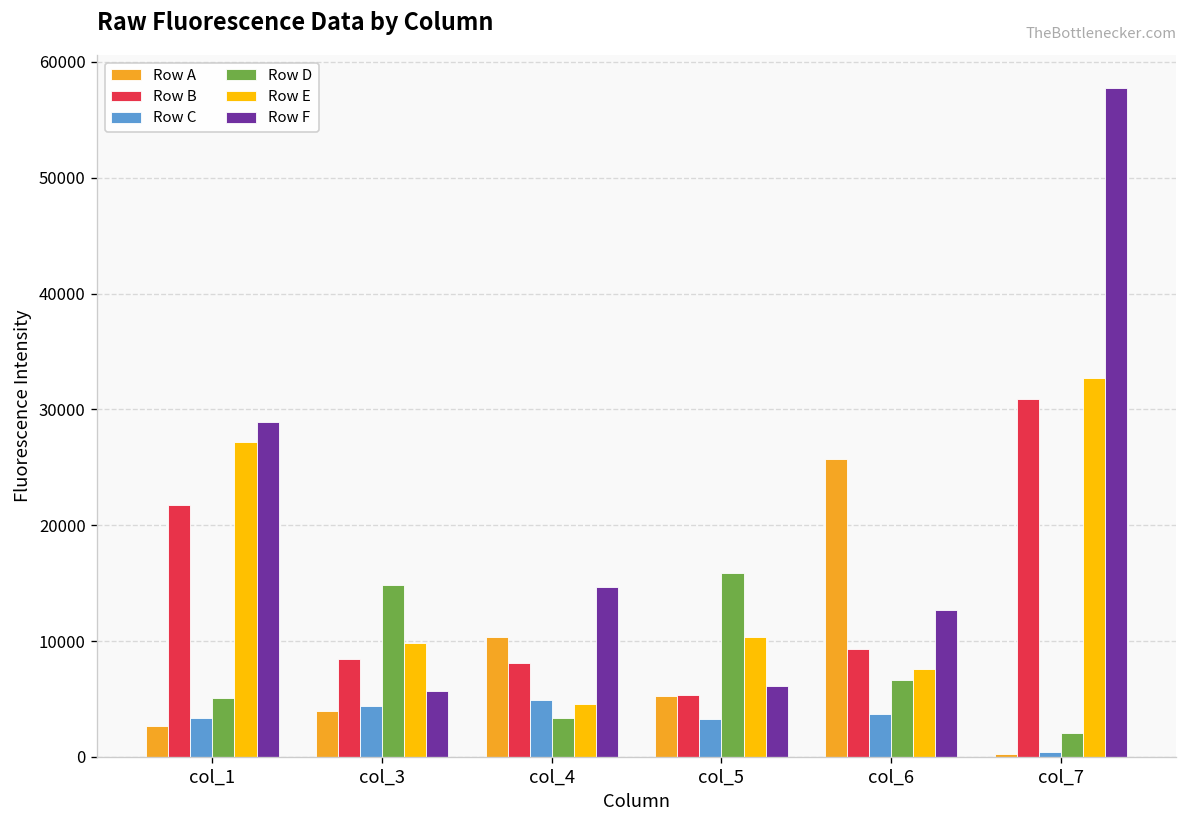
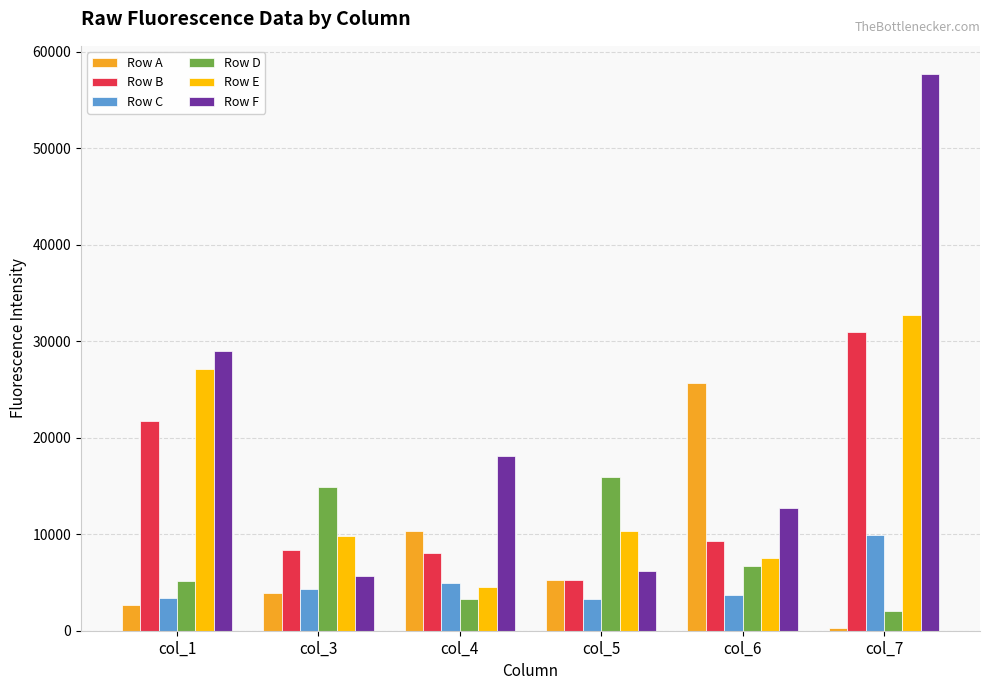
Row F, col_4: 15000 -> 18000
Row C, col_7: 0 -> 10000
